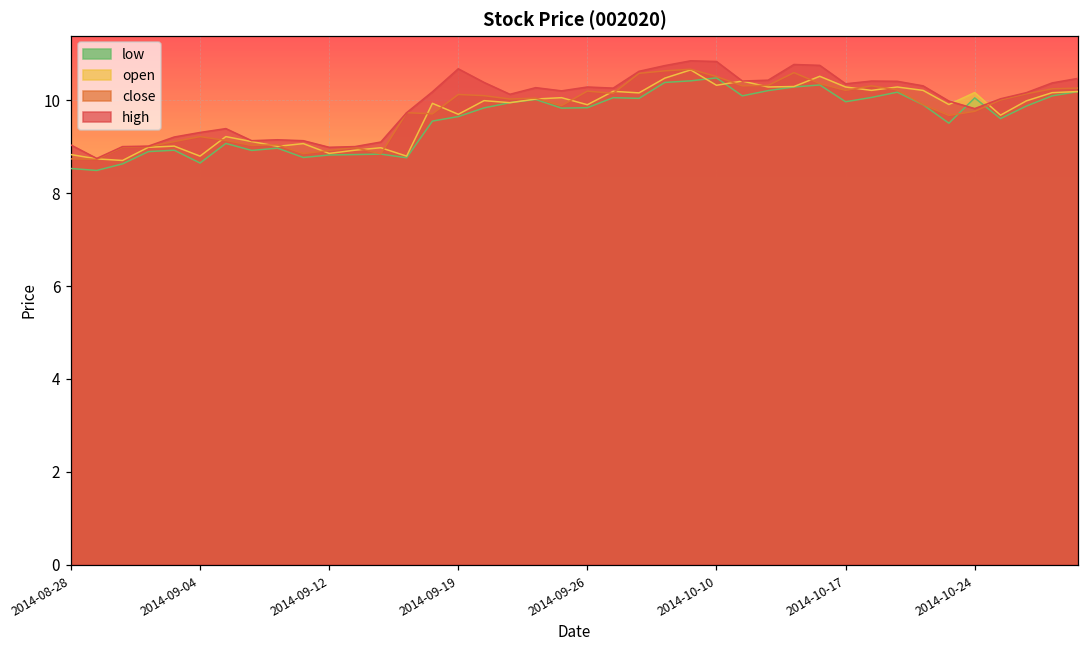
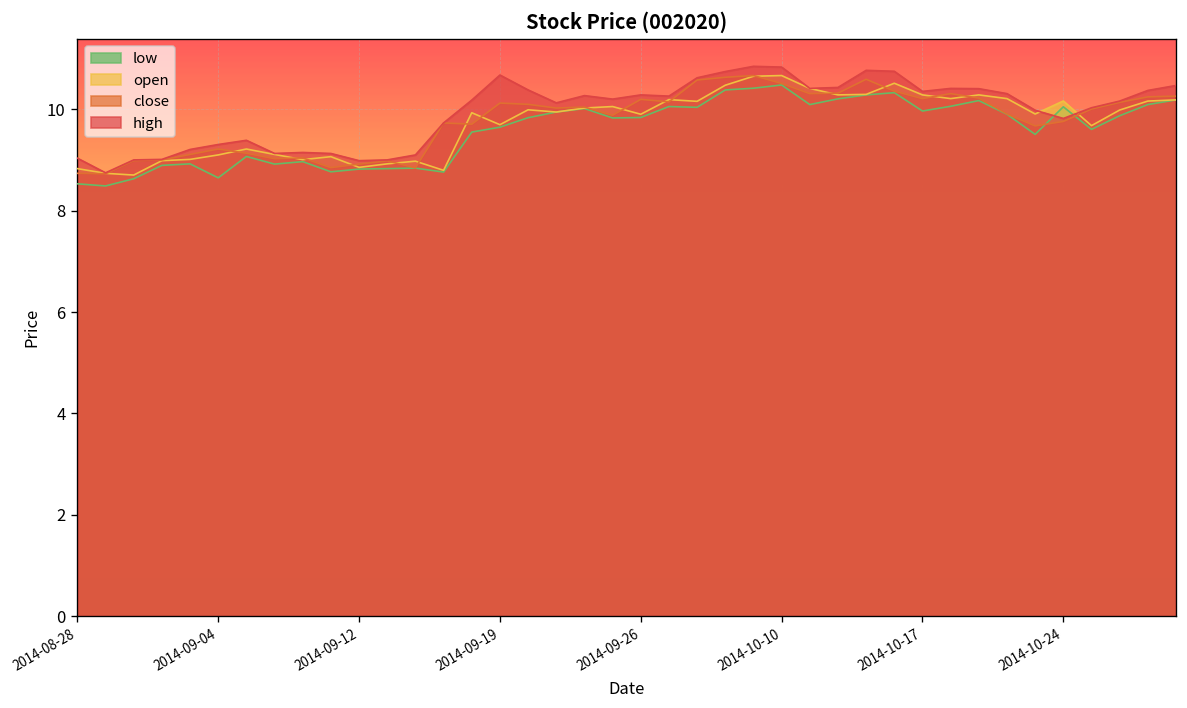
open, 2014-09-04: 8.8 -> 9.1
open, 2014-10-10: 10.3 -> 10.7
